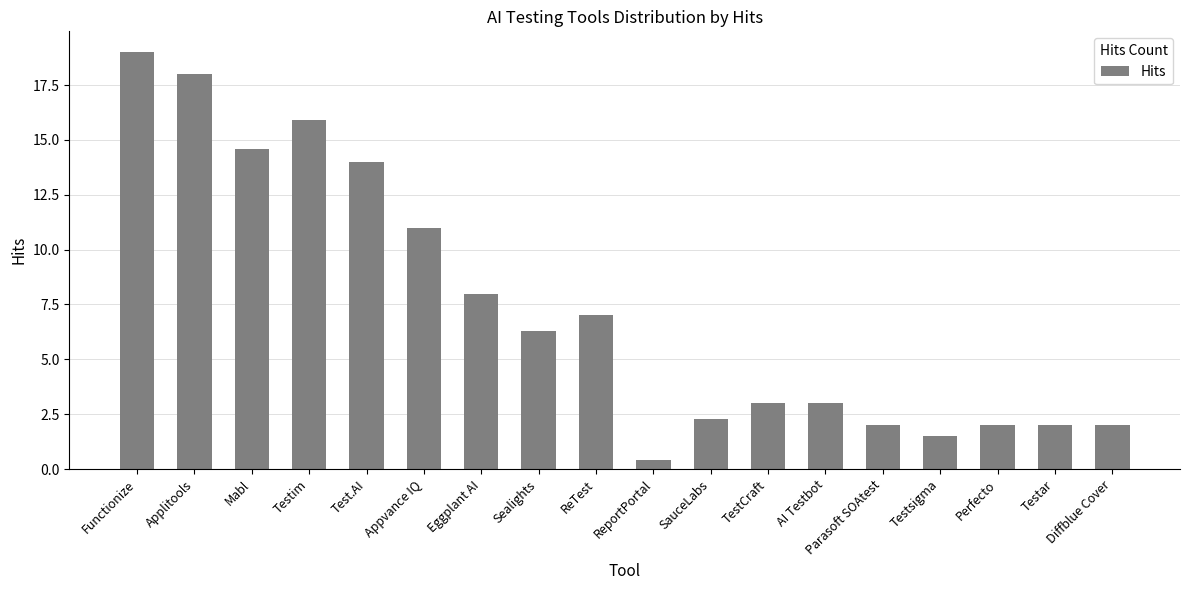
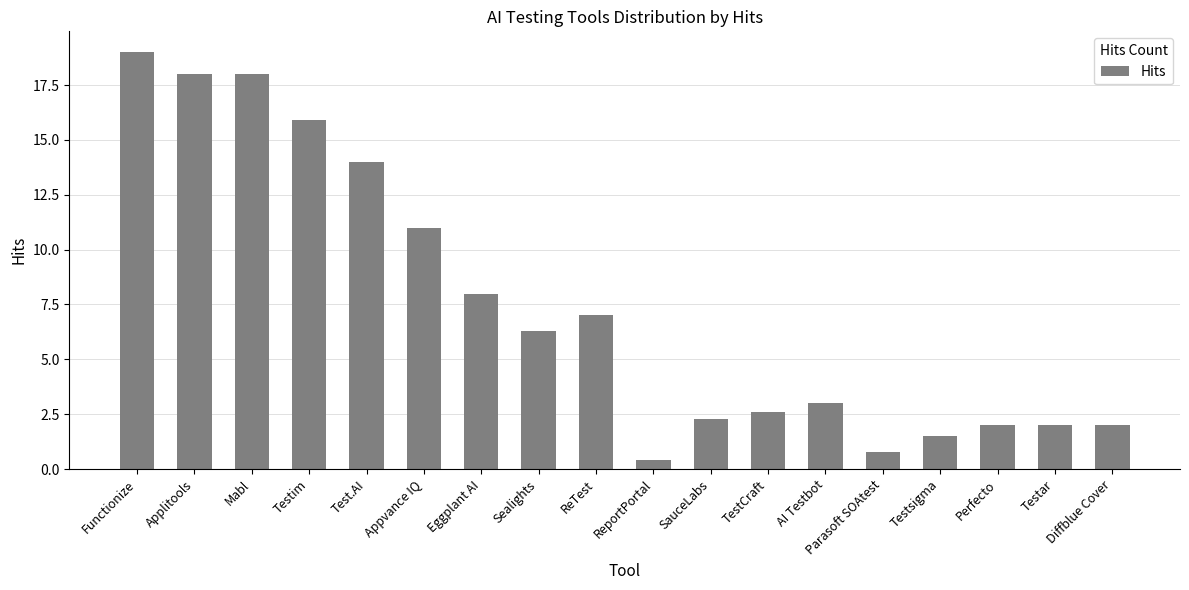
Mabl: 14.6 -> 18.0
TestCraft: 3.0 -> 2.6
Parasoft SOAtest: 2.0 -> 0.8
